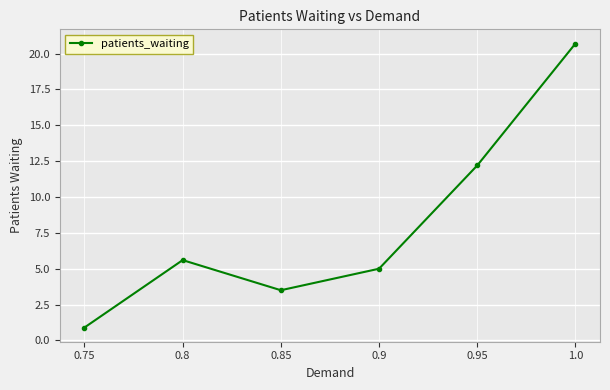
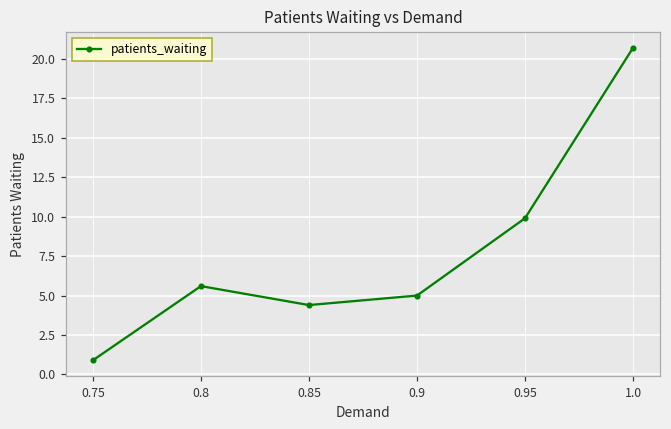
0.85: 3.5 -> 4.4
0.95: 12.2 -> 9.9
